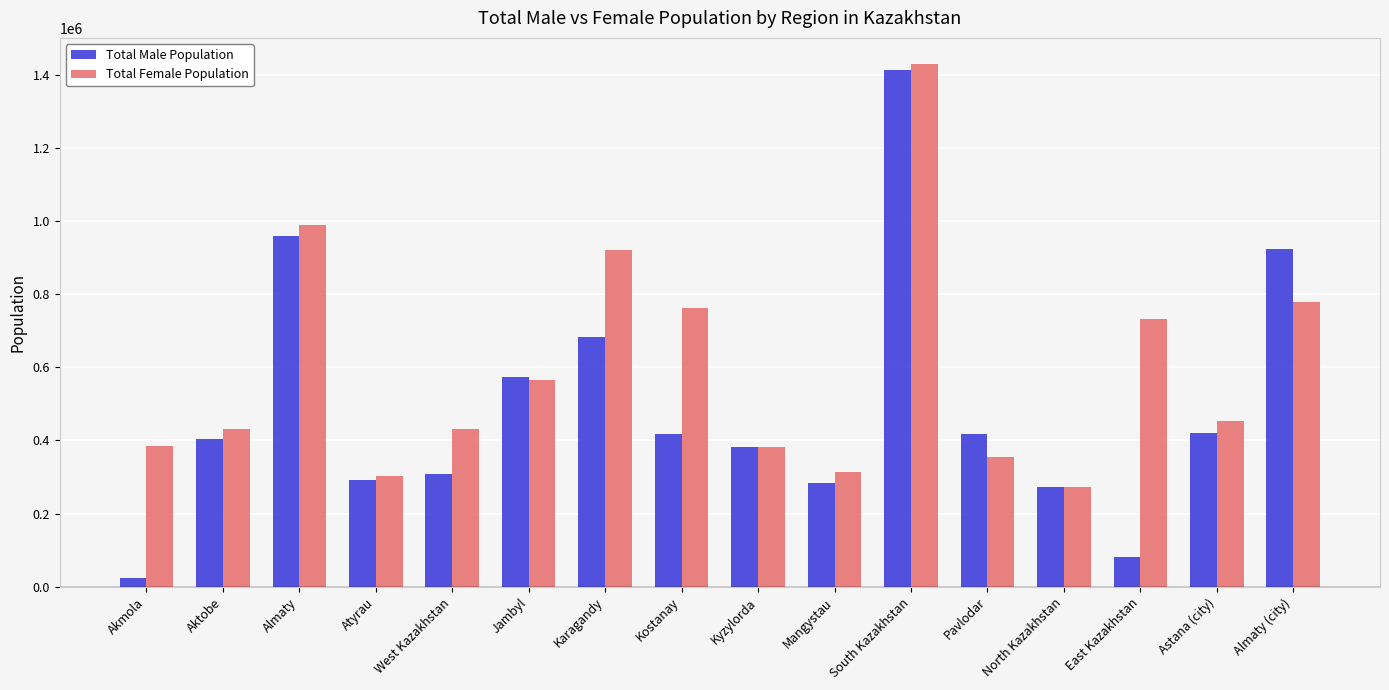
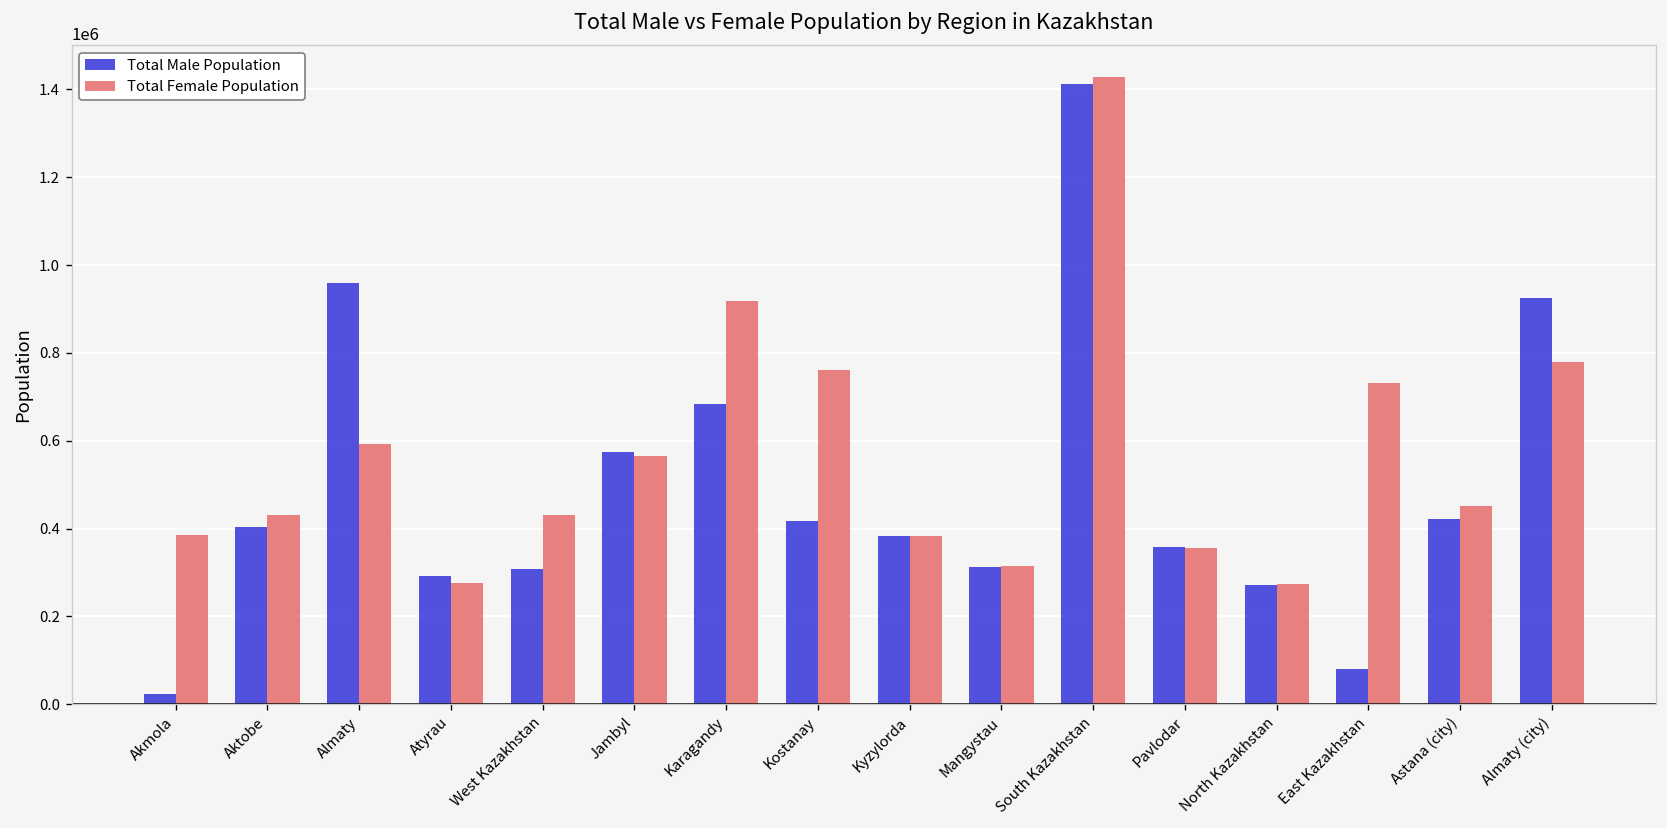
Total Female Population, Almaty: 990000 -> 590000
Total Female Population, Atyrau: 300000 -> 280000
Total Male Population, Mangystau: 280000 -> 310000
Total Male Population, Pavlodar: 420000 -> 360000
